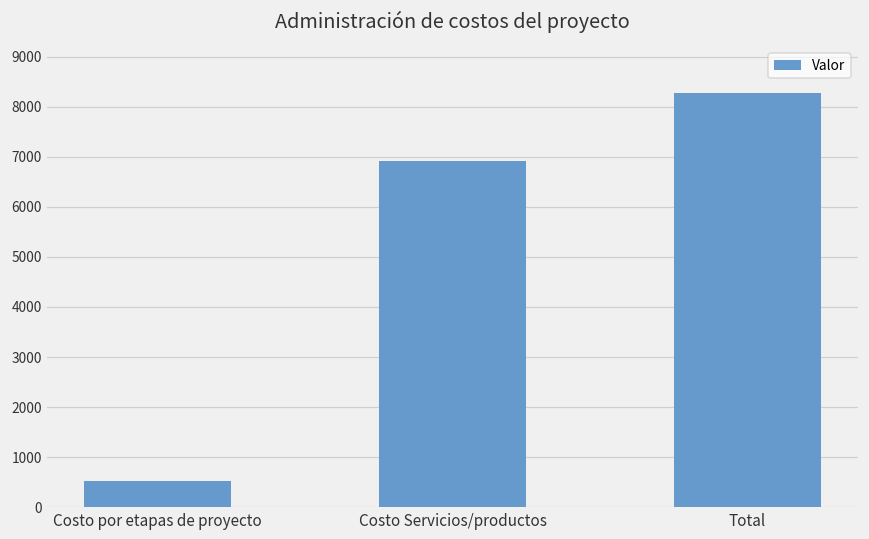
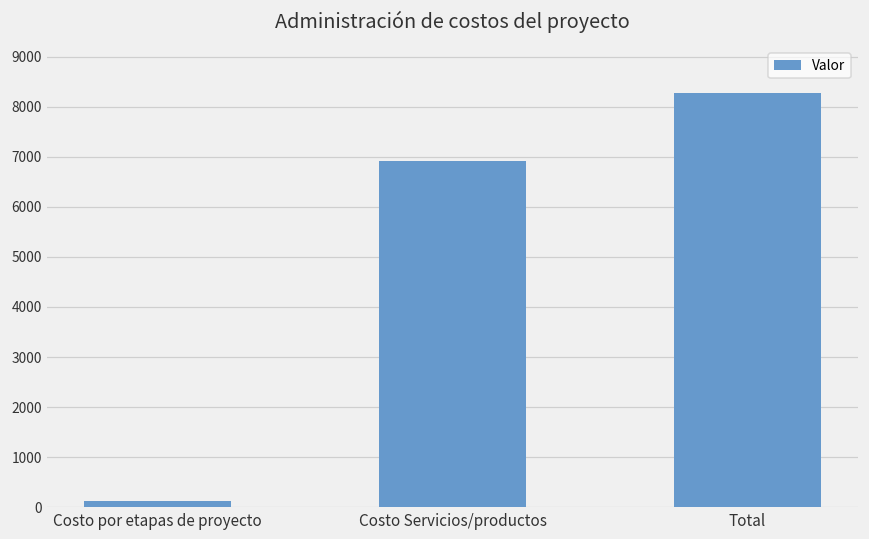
Costo por etapas de proyecto: 500 -> 100
